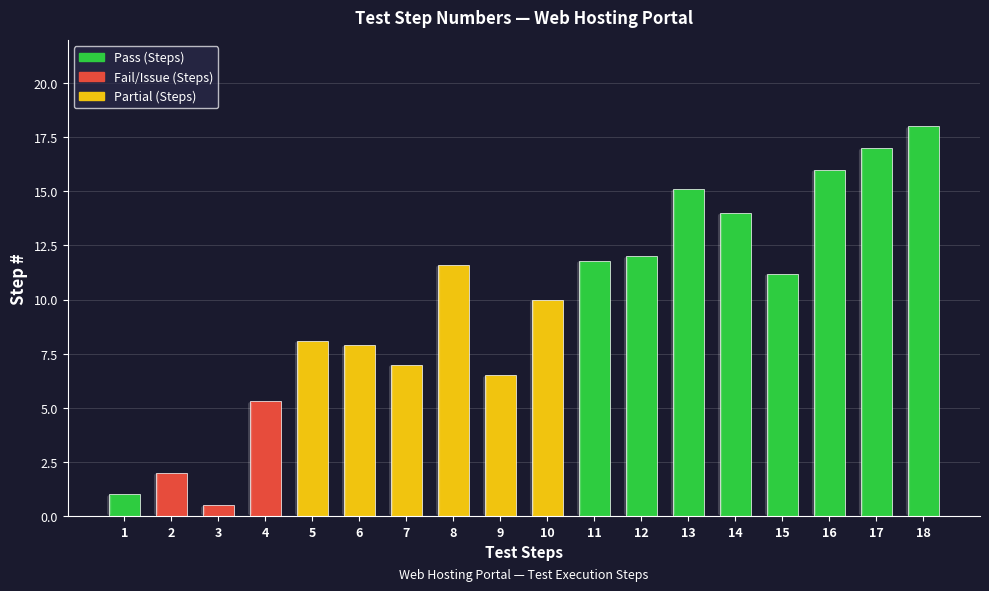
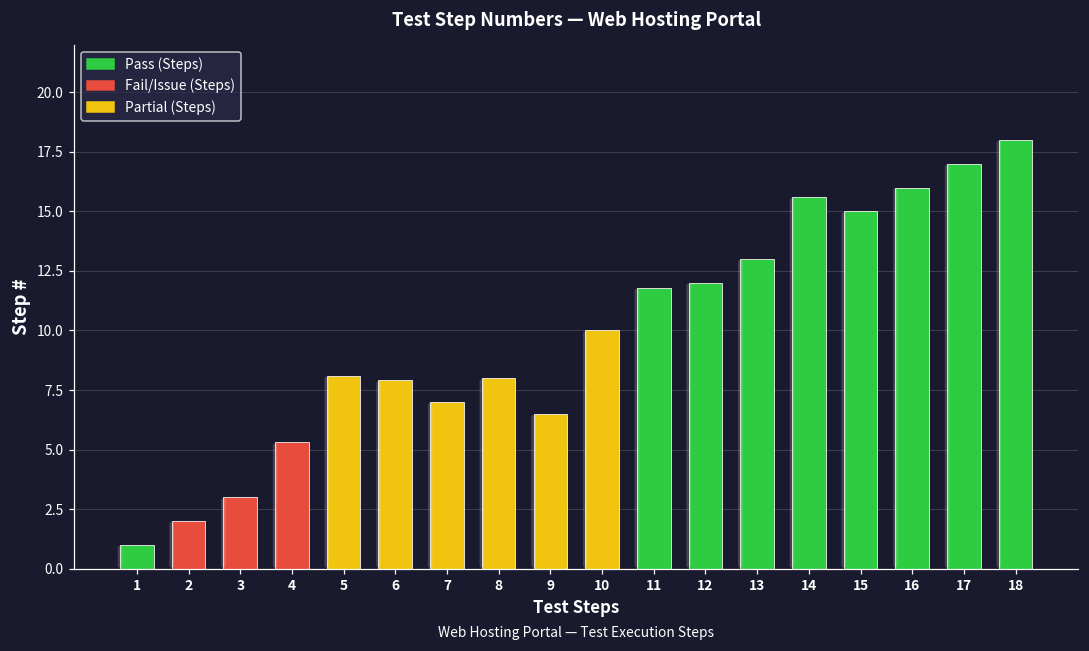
3: 0.5 -> 3.0
8: 11.6 -> 8.0
13: 15.1 -> 13.0
14: 14.0 -> 15.6
15: 11.2 -> 15.0
